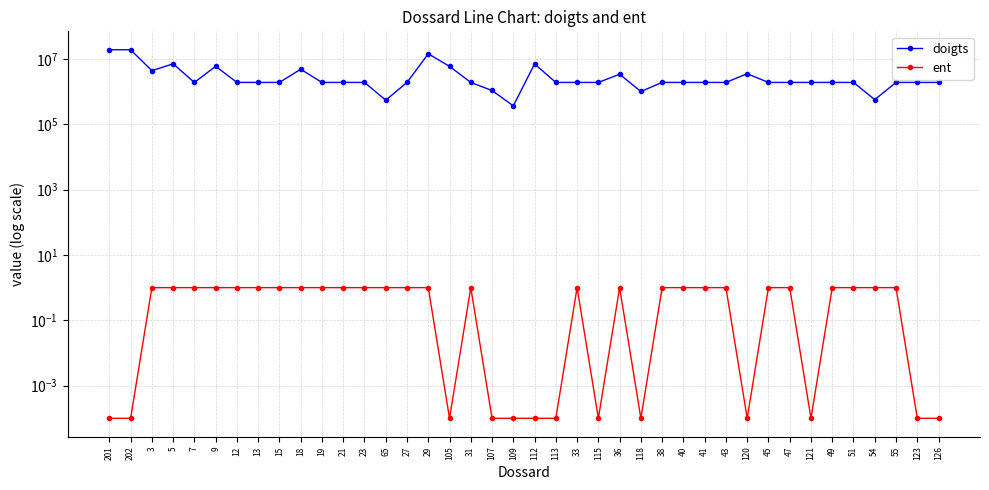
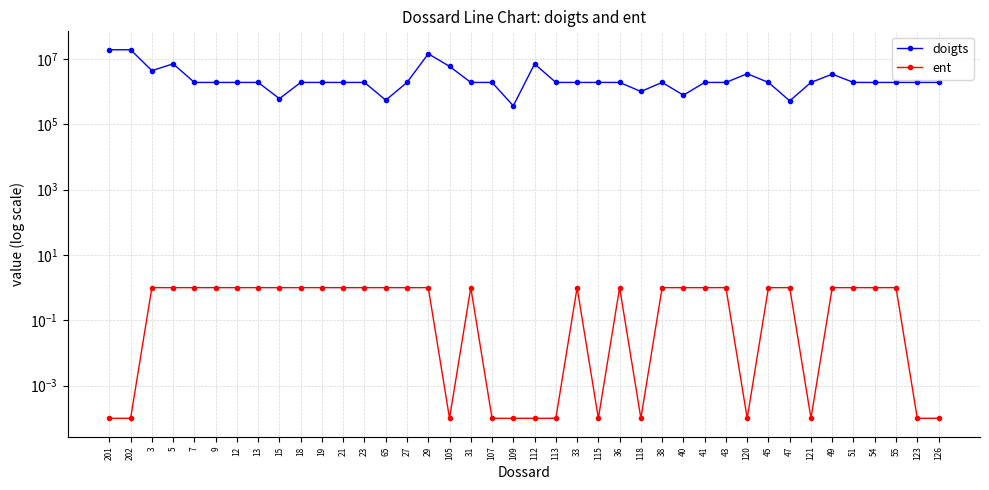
doigts, 9: 6000000 -> 2000000
doigts, 15: 2000000 -> 600000
doigts, 18: 5000000 -> 2000000
doigts, 107: 1100000 -> 2000000
doigts, 36: 3000000 -> 2000000
doigts, 40: 2000000 -> 800000
doigts, 47: 2000000 -> 500000
doigts, 49: 2000000 -> 3000000
doigts, 54: 600000 -> 2000000
